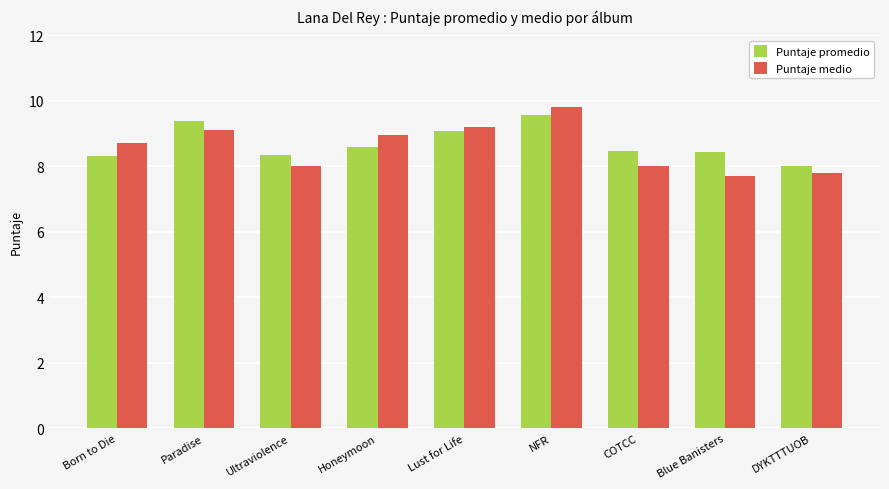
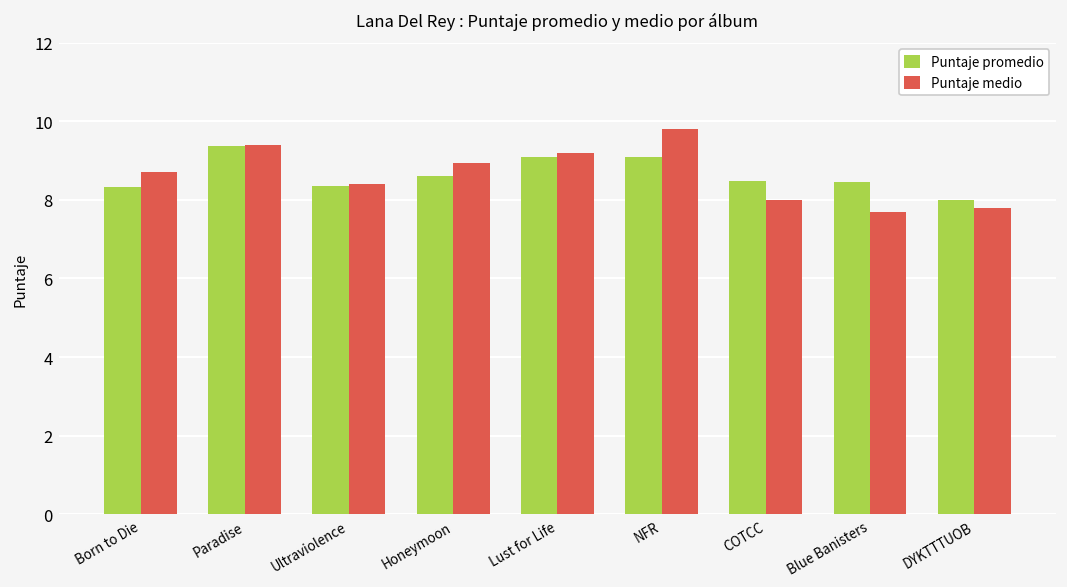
Puntaje medio, Paradise: 9.1 -> 9.4
Puntaje medio, Ultraviolence: 8.0 -> 8.4
Puntaje promedio, NFR: 9.6 -> 9.1
